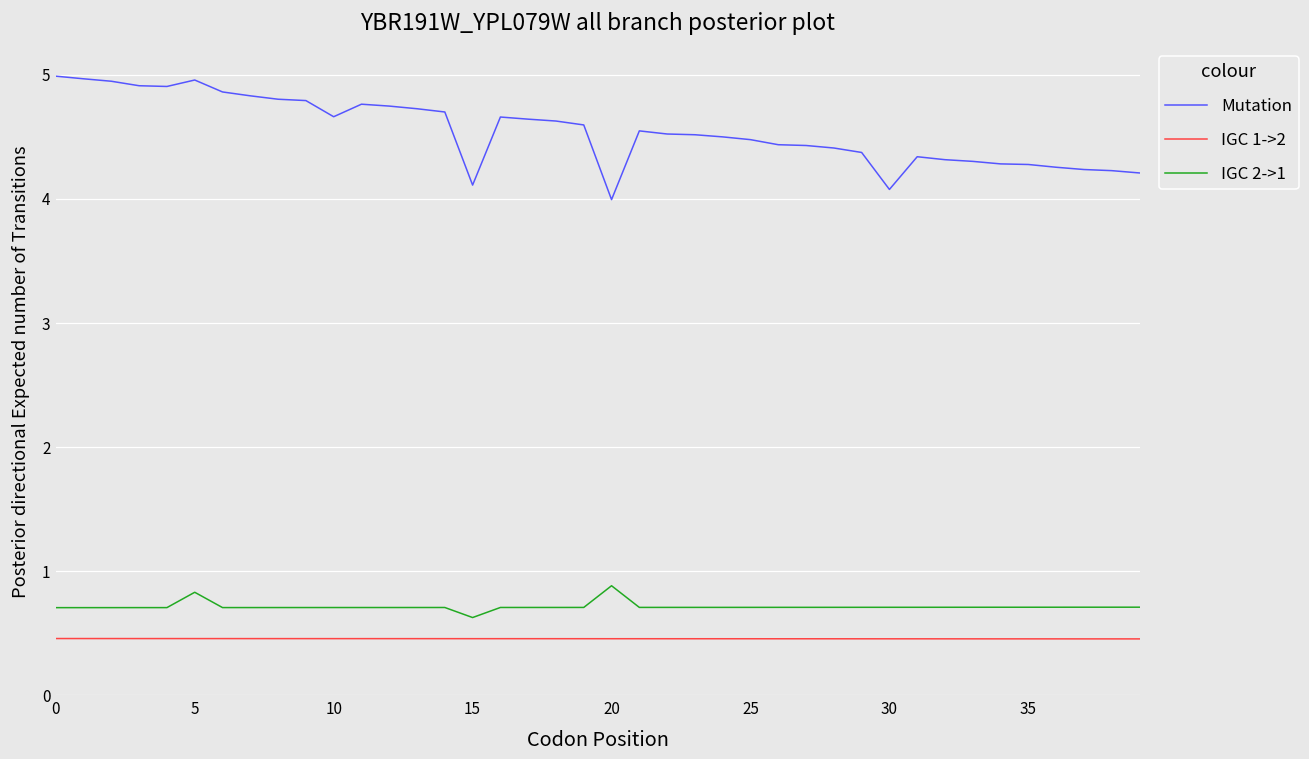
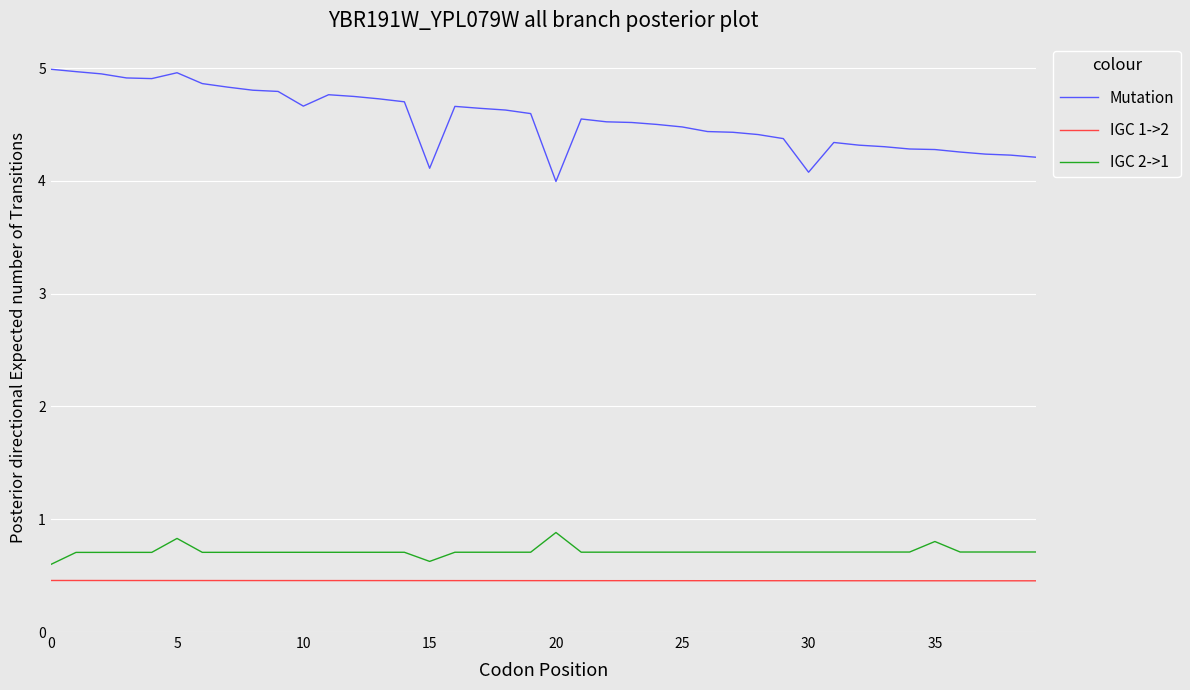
IGC 2->1, 0: 0.71 -> 0.60
IGC 2->1, 35: 0.71 -> 0.80
